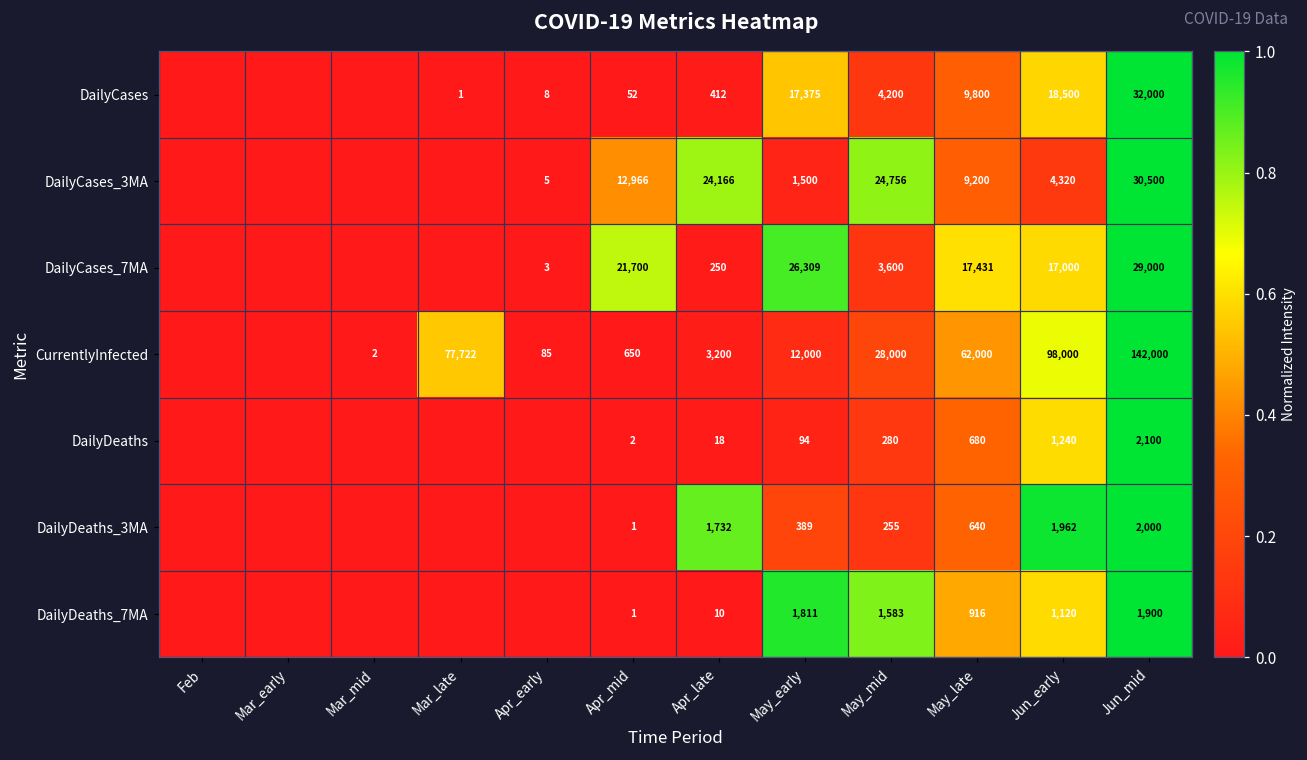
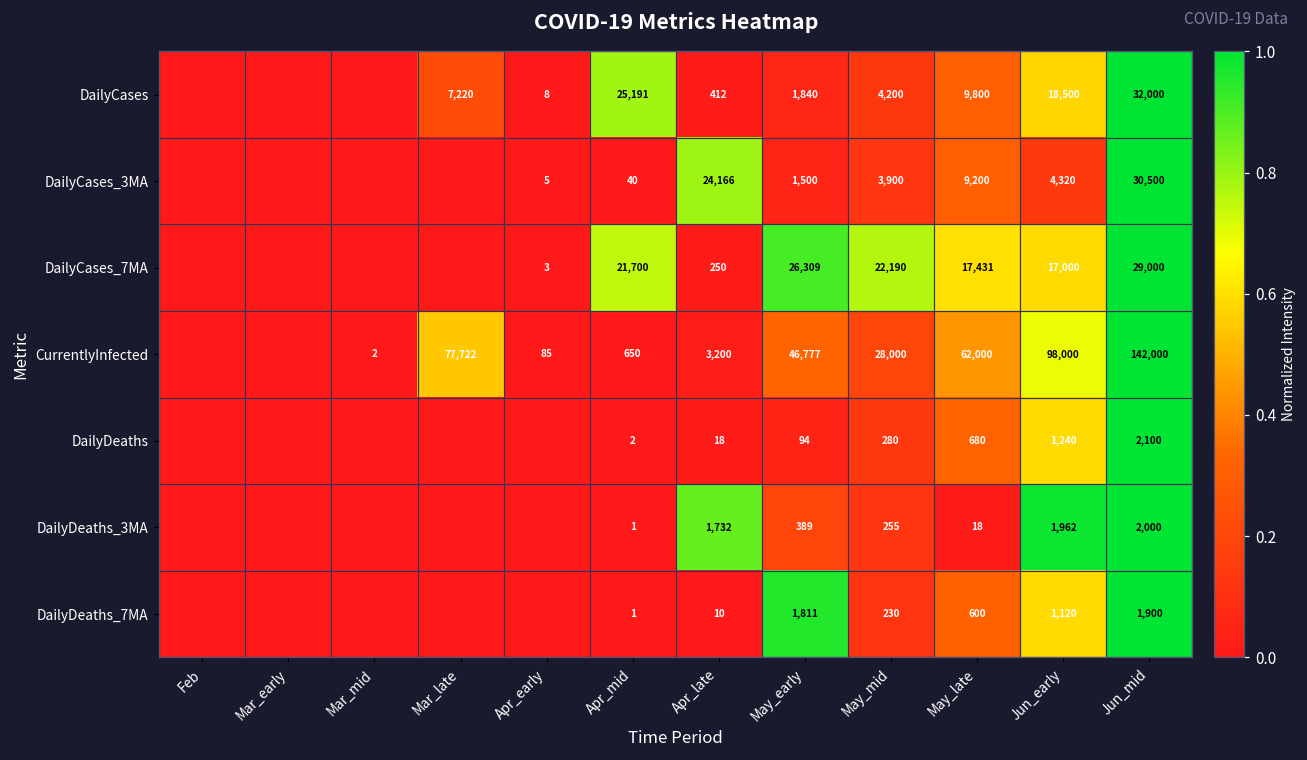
DailyCases, Mar_late: 1 -> 7,220
DailyCases, Apr_mid: 52 -> 25,191
DailyCases, May_early: 17,375 -> 1,840
DailyCases_3MA, Apr_mid: 12,966 -> 40
DailyCases_3MA, May_mid: 24,756 -> 3,900
DailyCases_7MA, May_mid: 3,600 -> 22,190
CurrentlyInfected, May_early: 12,000 -> 46,777
DailyDeaths_3MA, May_late: 640 -> 18
DailyDeaths_7MA, May_mid: 1,583 -> 230
DailyDeaths_7MA, May_late: 916 -> 600
